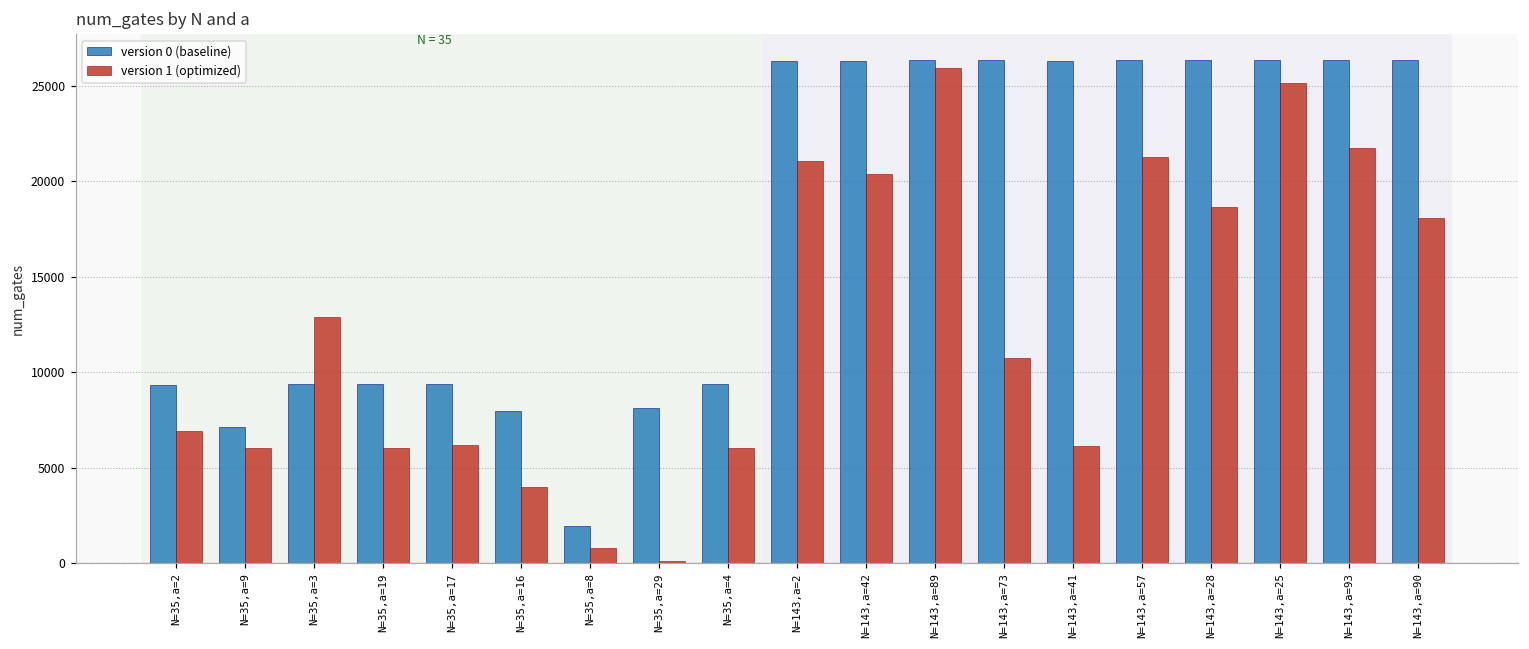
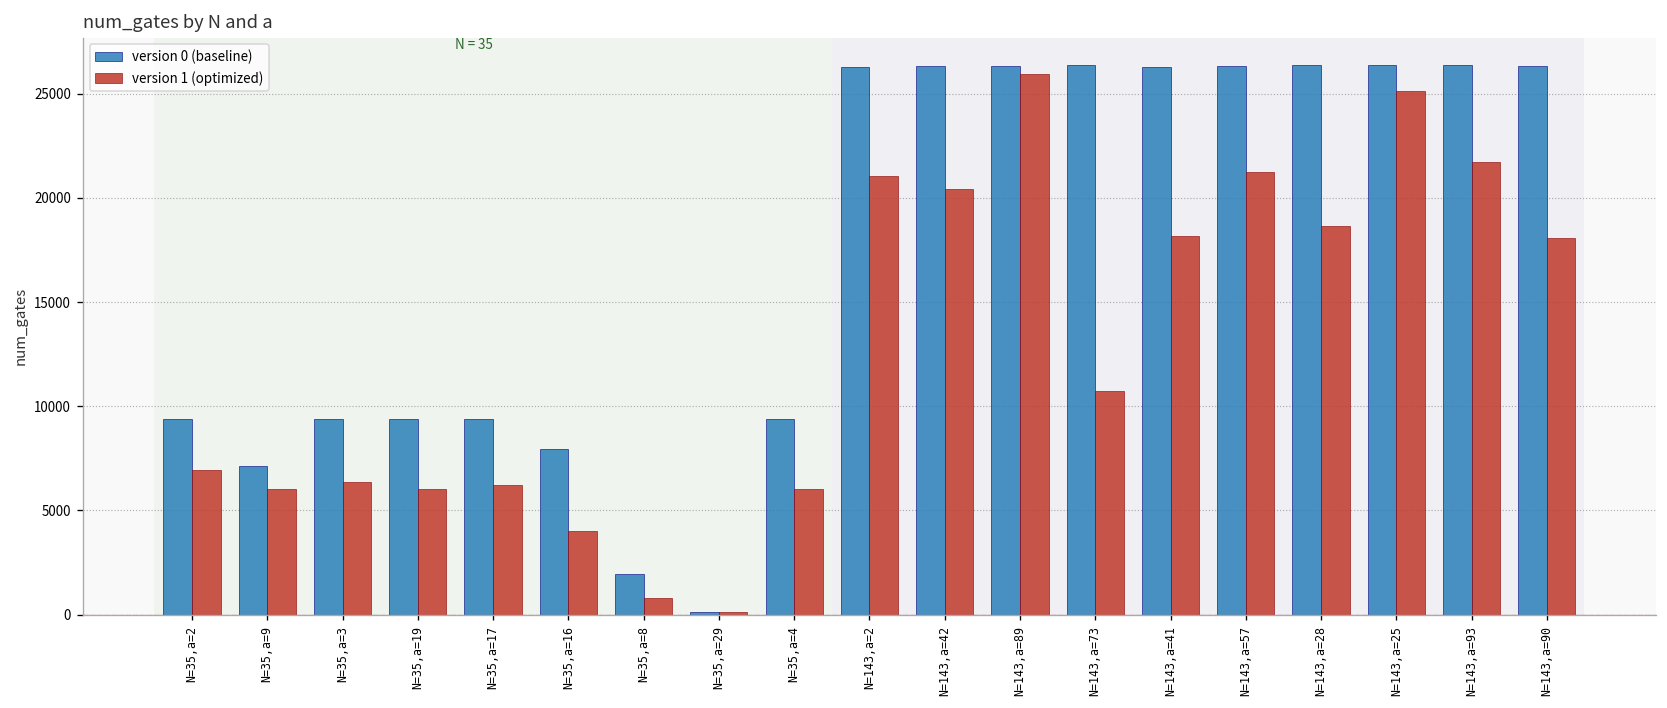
version 1 (optimized), N=35,a=3: 12900 -> 6400
version 0 (baseline), N=35,a=29: 8100 -> 100
version 1 (optimized), N=143,a=41: 6200 -> 18100
